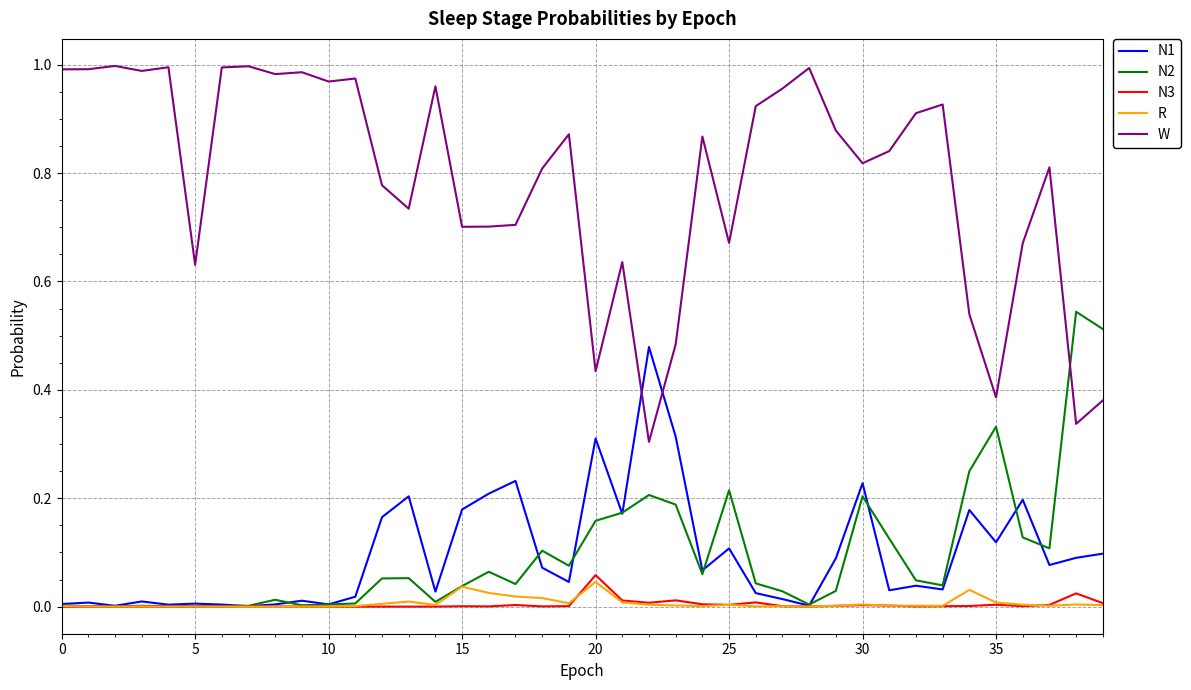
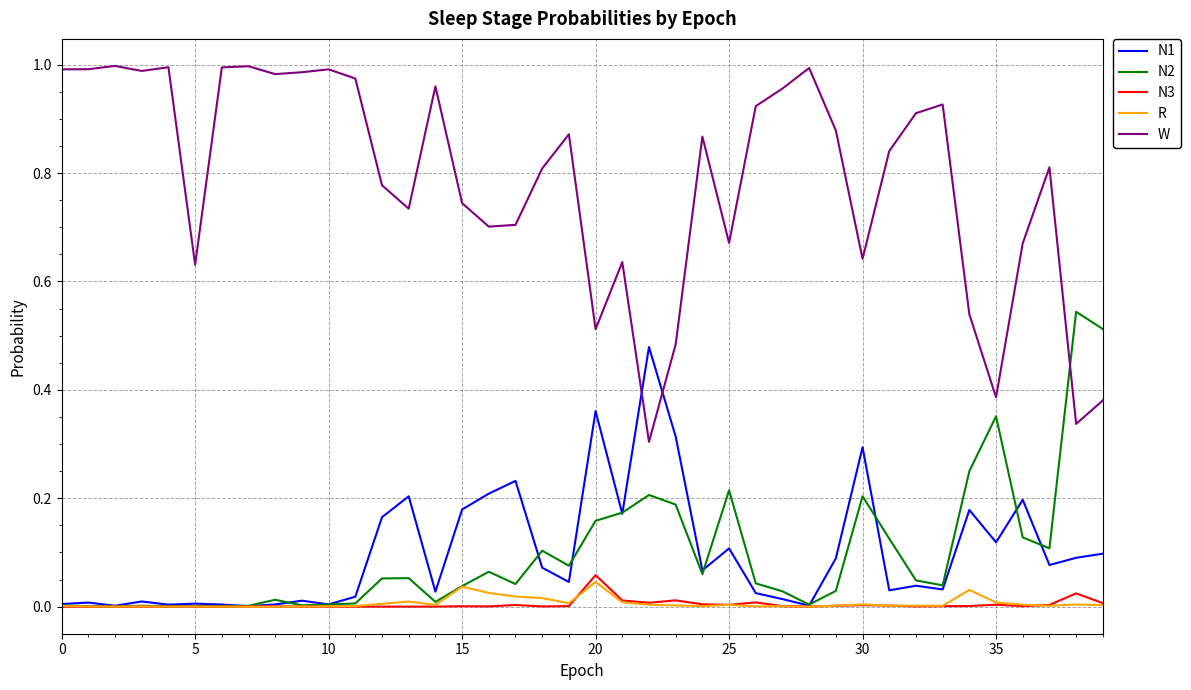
W, 10: 0.97 -> 0.99
W, 15: 0.70 -> 0.74
N1, 20: 0.31 -> 0.36
W, 20: 0.43 -> 0.51
N1, 30: 0.23 -> 0.29
W, 30: 0.82 -> 0.64
N2, 35: 0.33 -> 0.35
